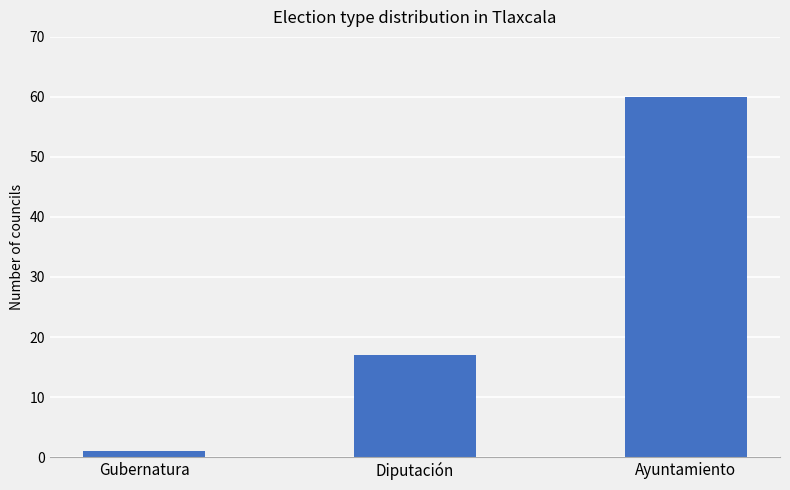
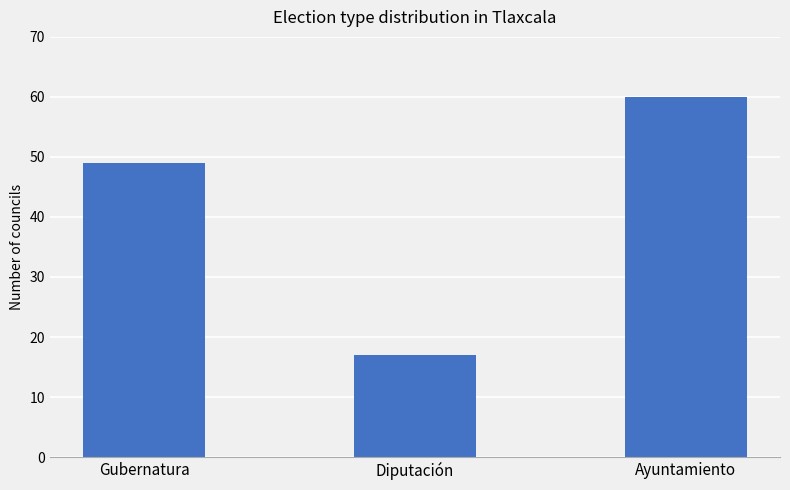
Gubernatura: 1 -> 49
